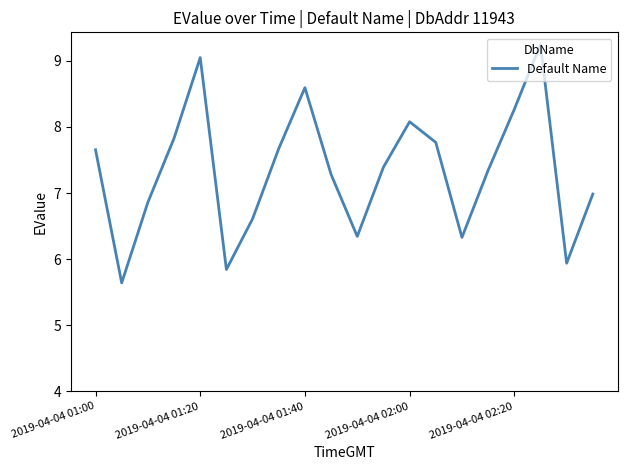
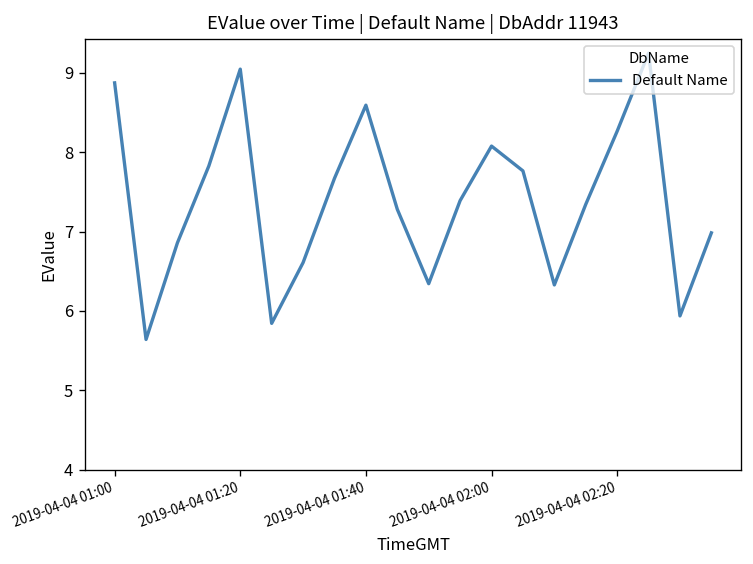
2019-04-04 01:00: 7.7 -> 8.9
